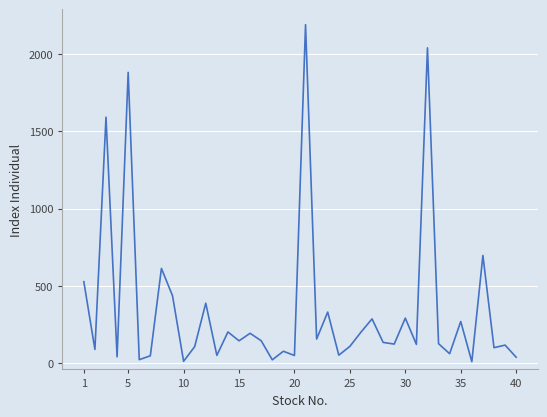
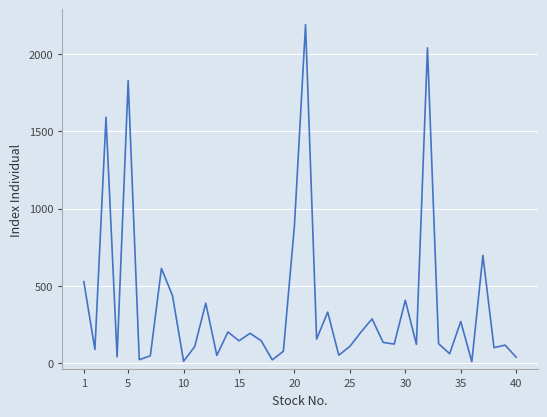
5: 1880 -> 1830
20: 50 -> 890
30: 290 -> 410
